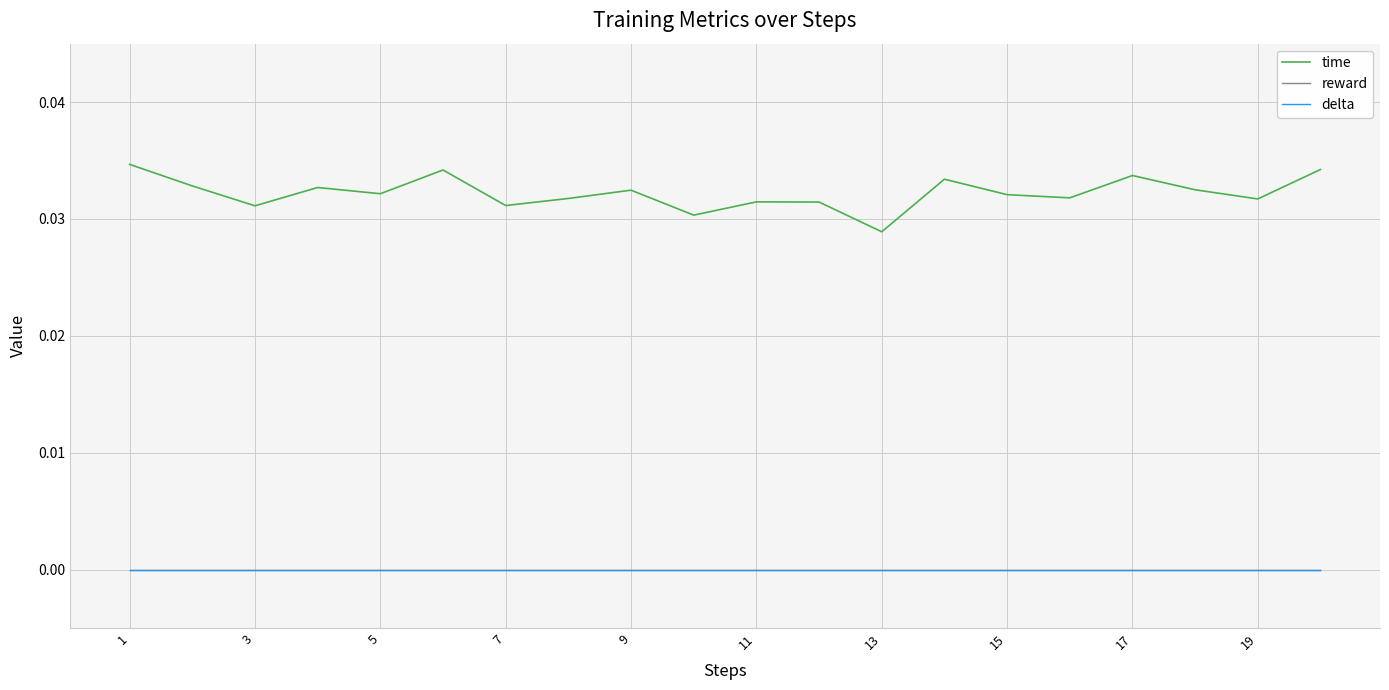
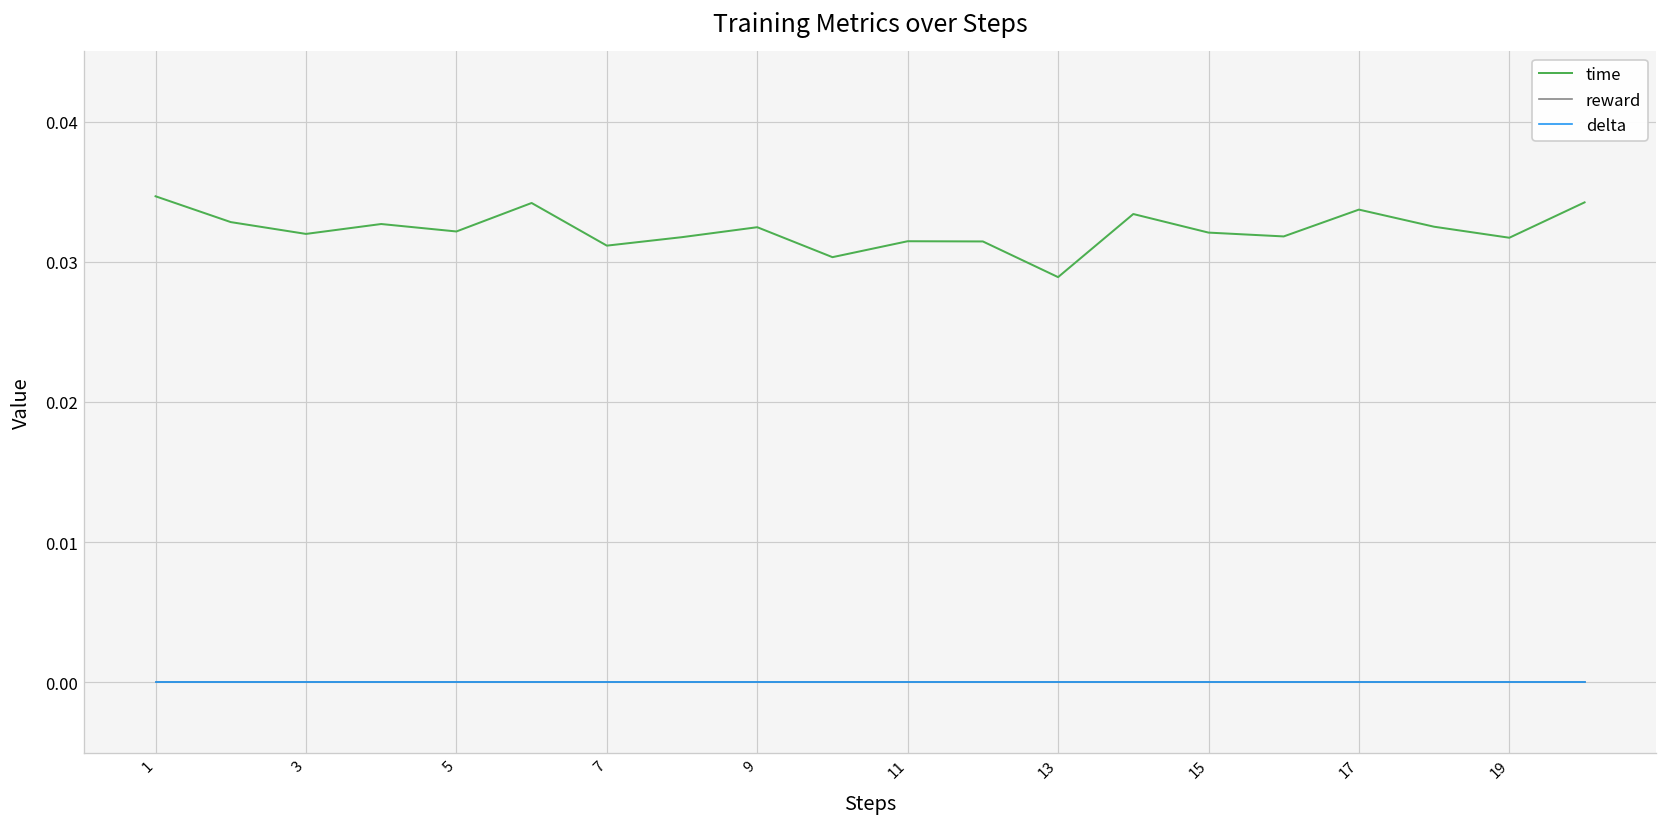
time, 3: 0.0311 -> 0.0320
